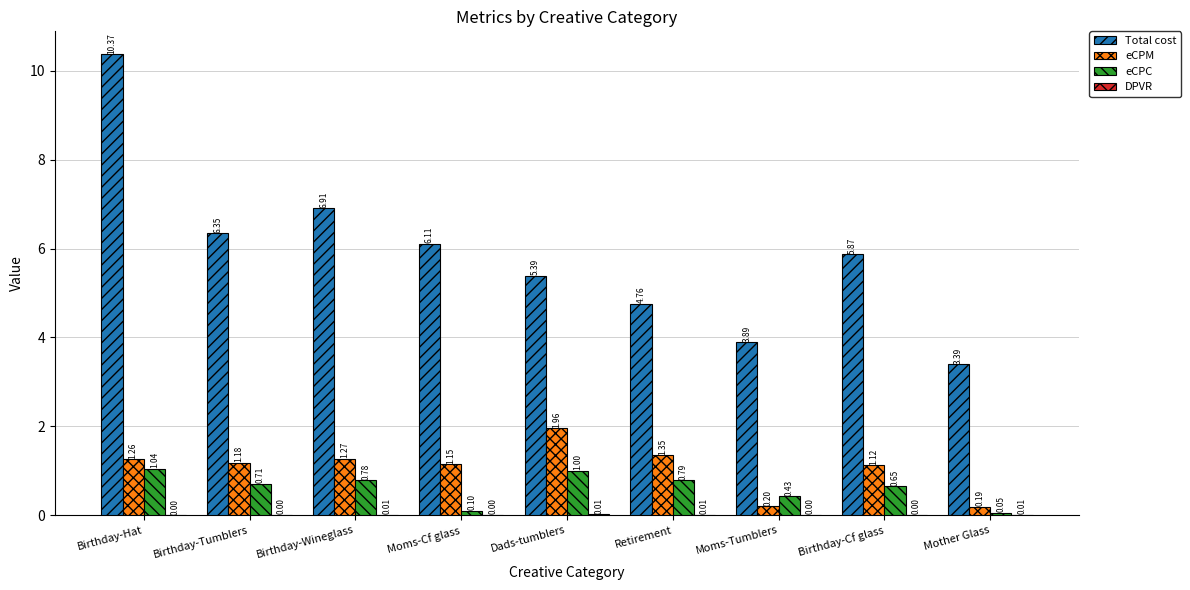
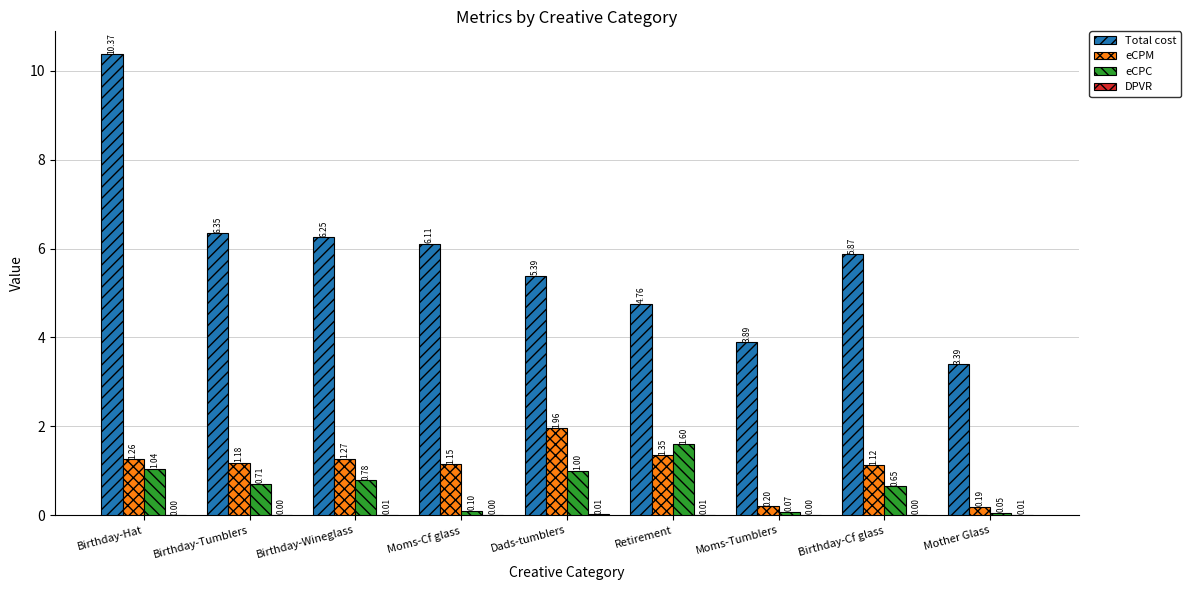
Total cost, Birthday-Wineglass: 6.91 -> 6.25
eCPC, Retirement: 0.79 -> 1.60
eCPC, Moms-Tumblers: 0.43 -> 0.07
